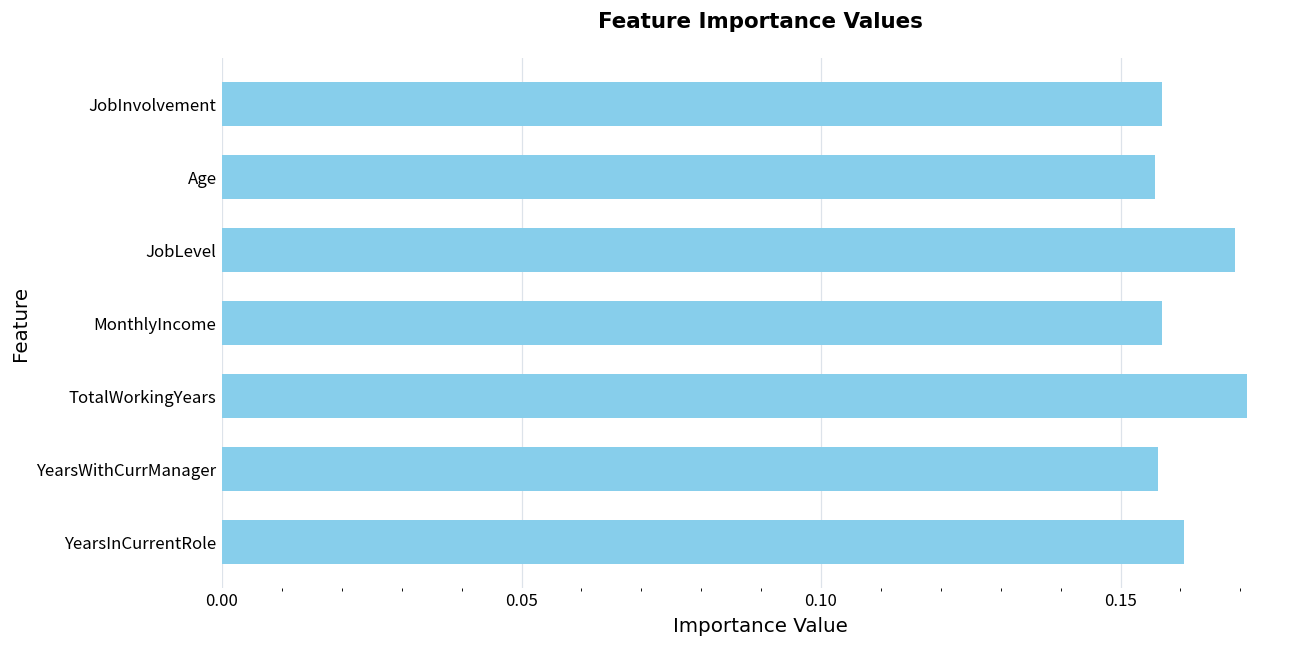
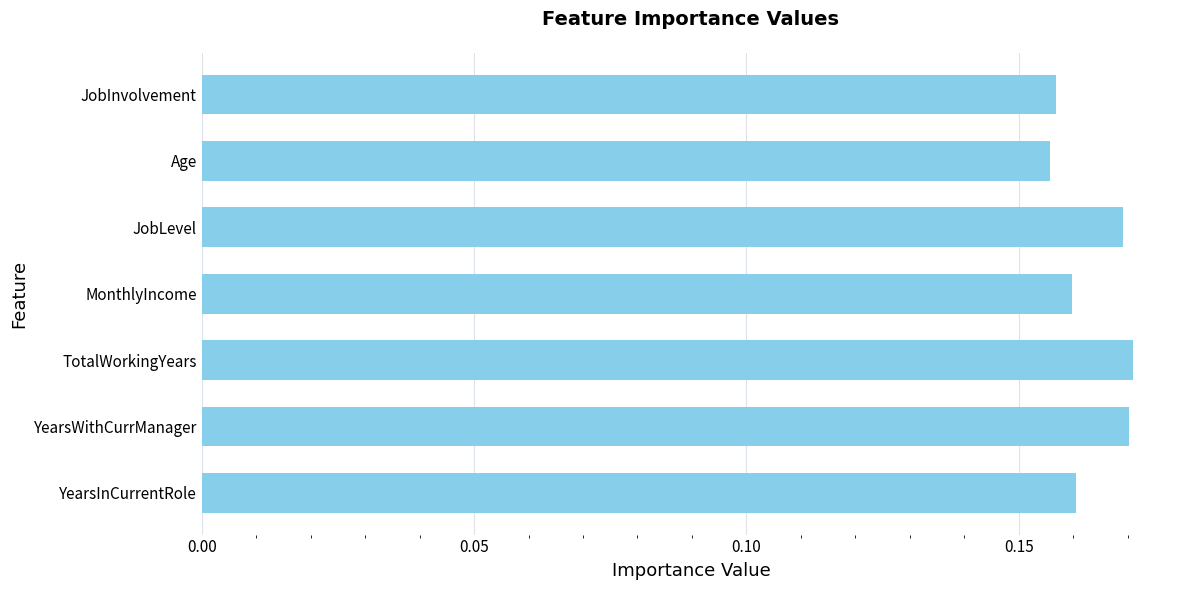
MonthlyIncome: 0.157 -> 0.160
YearsWithCurrManager: 0.156 -> 0.170
